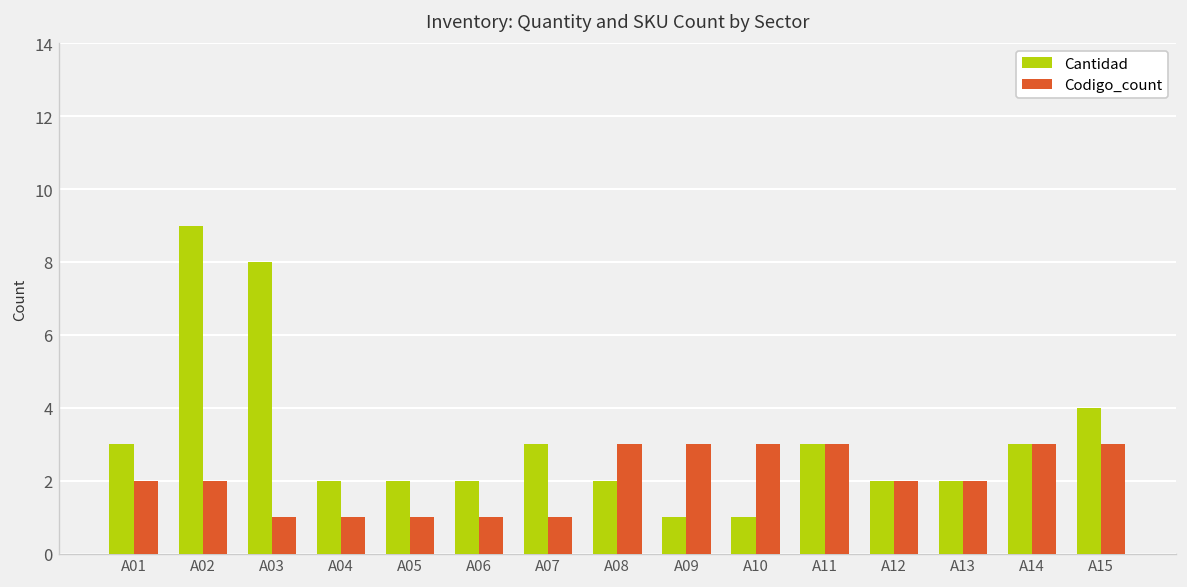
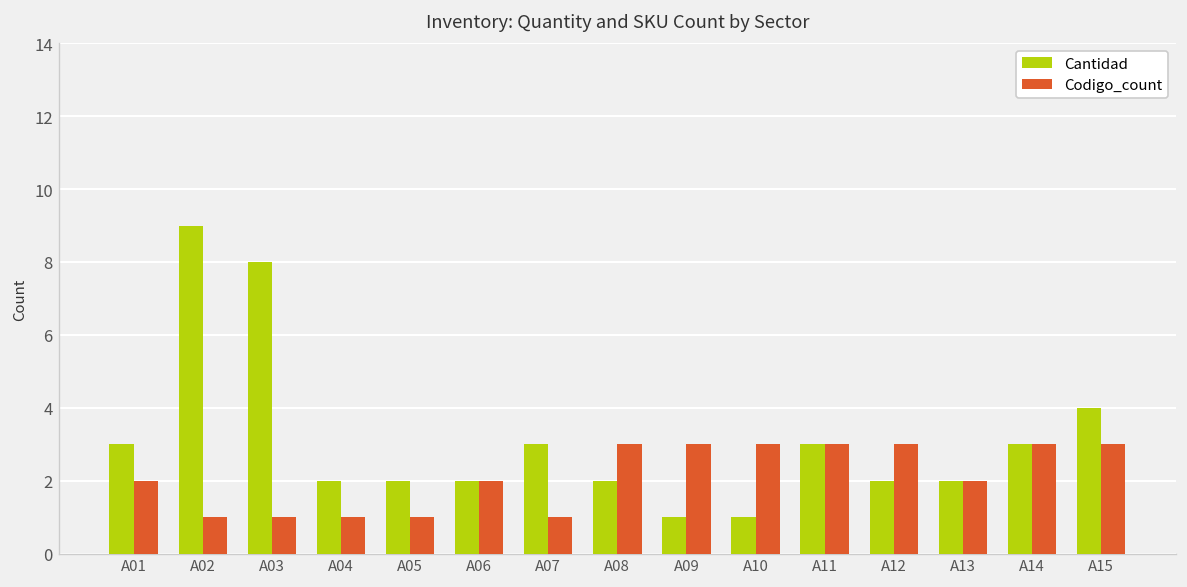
Codigo_count, A02: 2 -> 1
Codigo_count, A06: 1 -> 2
Codigo_count, A12: 2 -> 3
